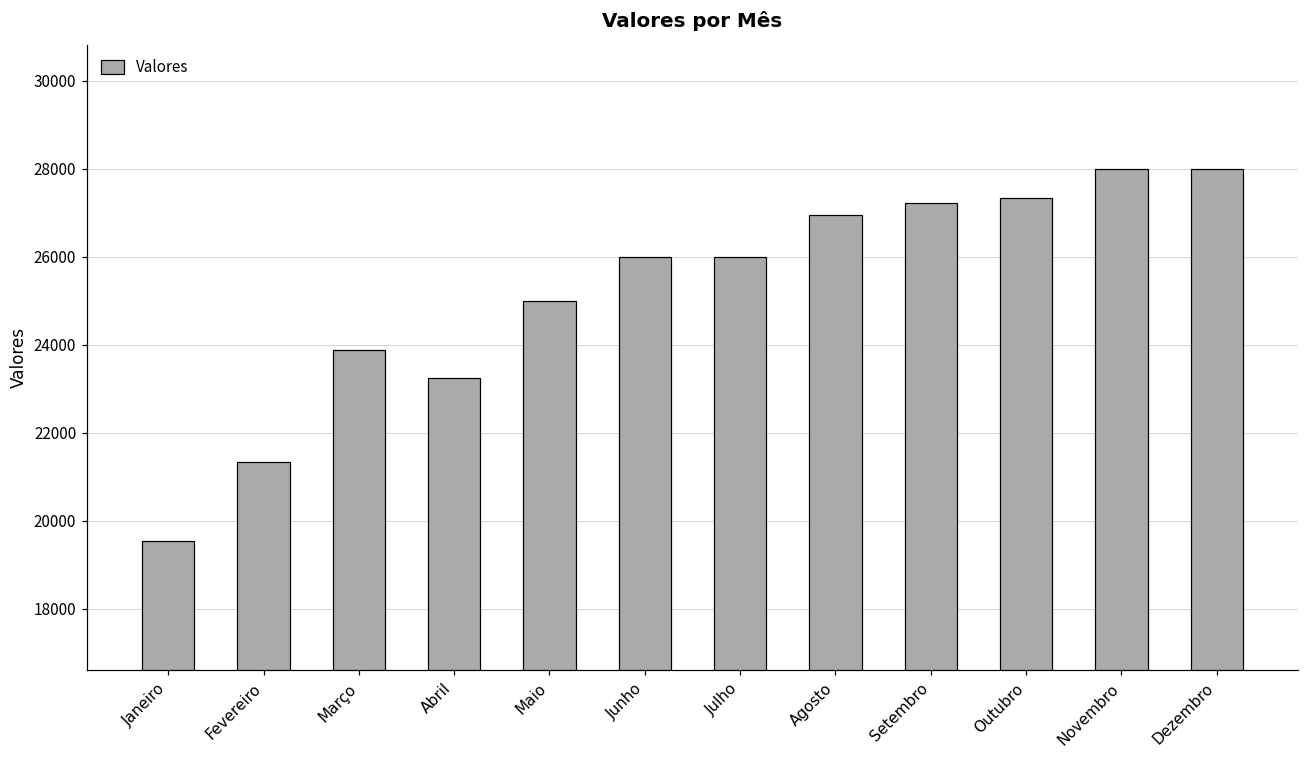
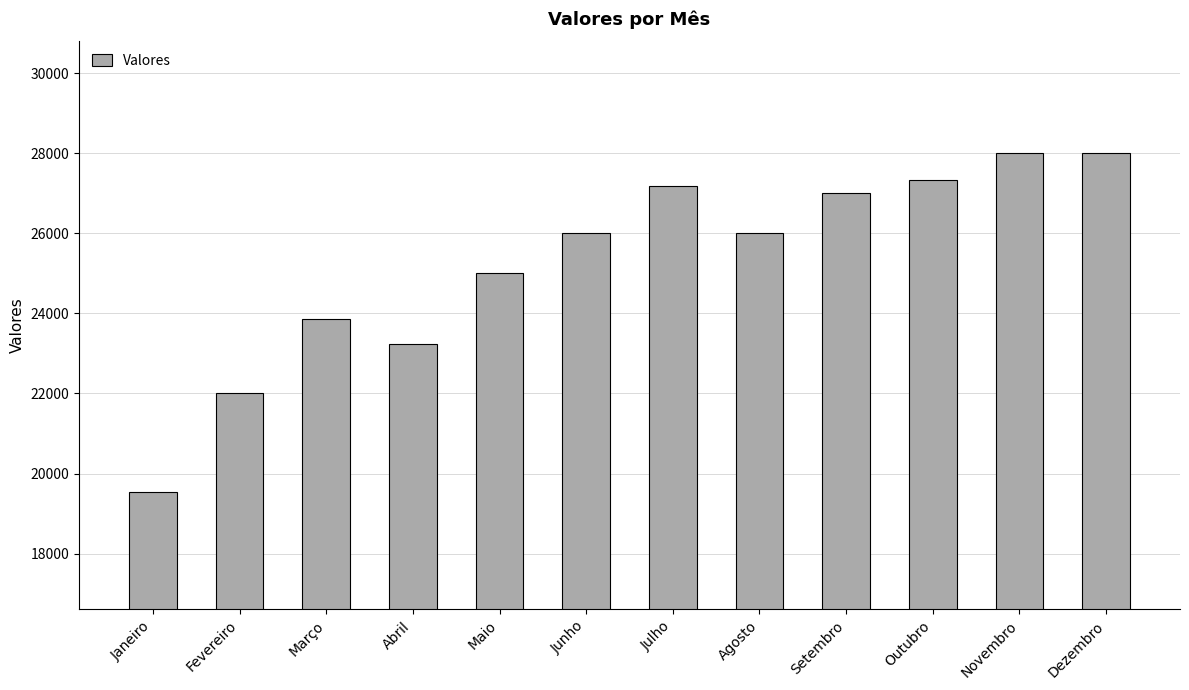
Fevereiro: 21300 -> 22000
Julho: 26000 -> 27200
Agosto: 27000 -> 26000
Setembro: 27200 -> 27000
